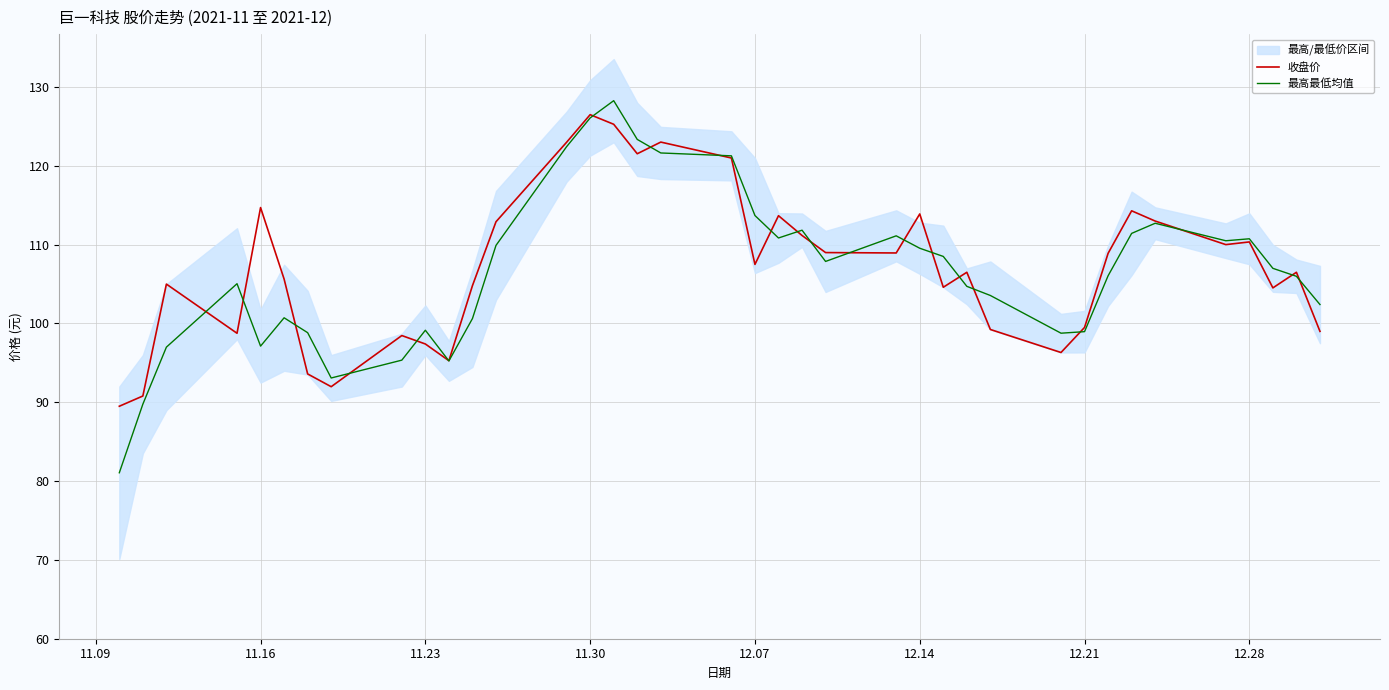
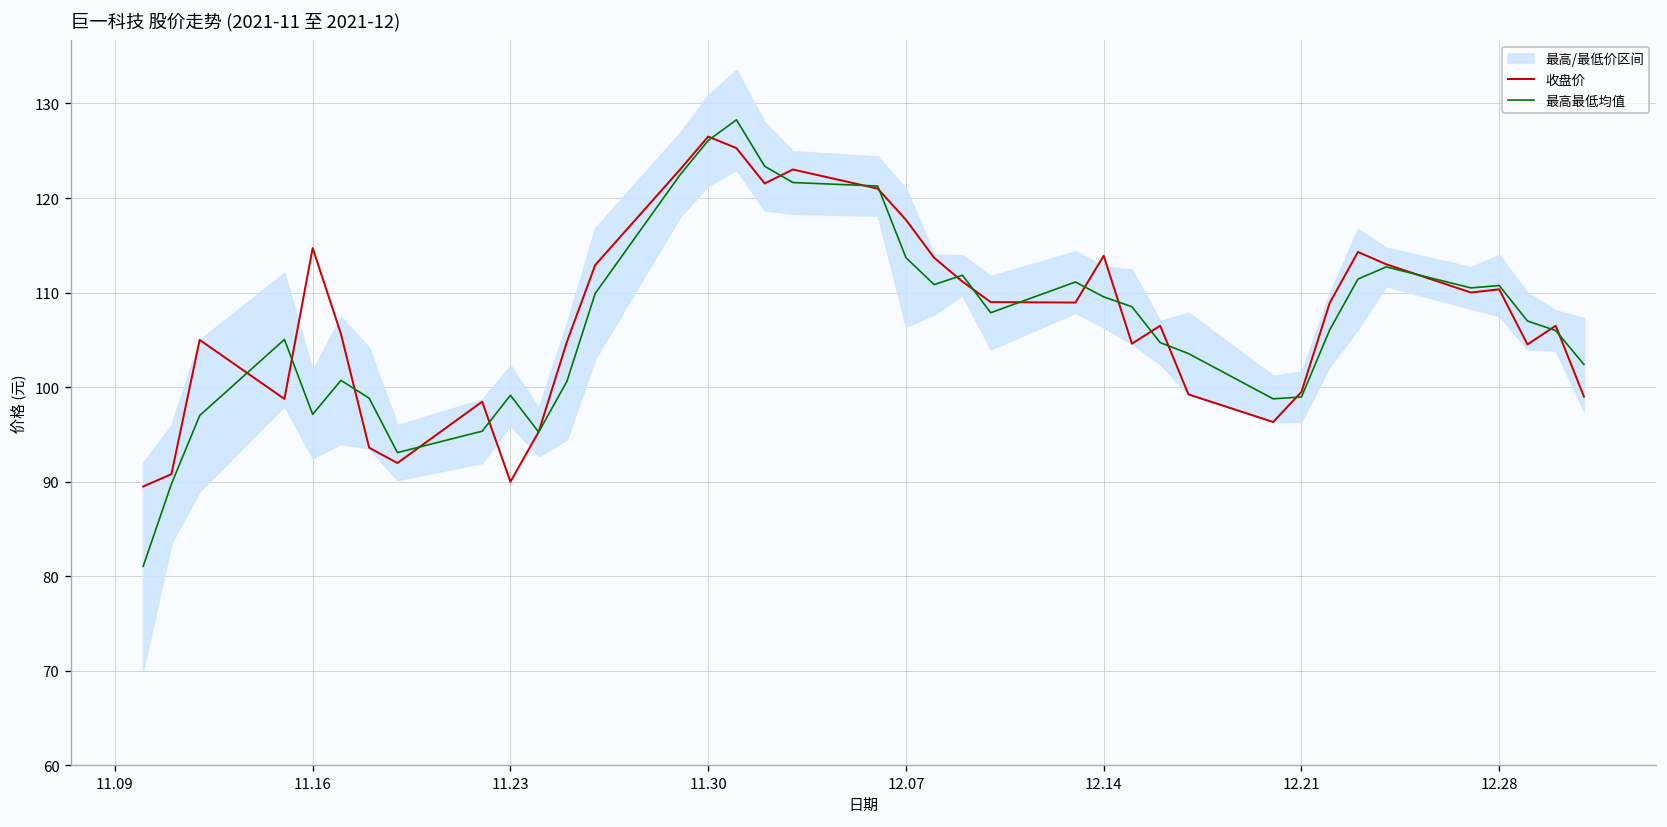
收盘价, 11.23: 97 -> 90
收盘价, 12.07: 108 -> 118
